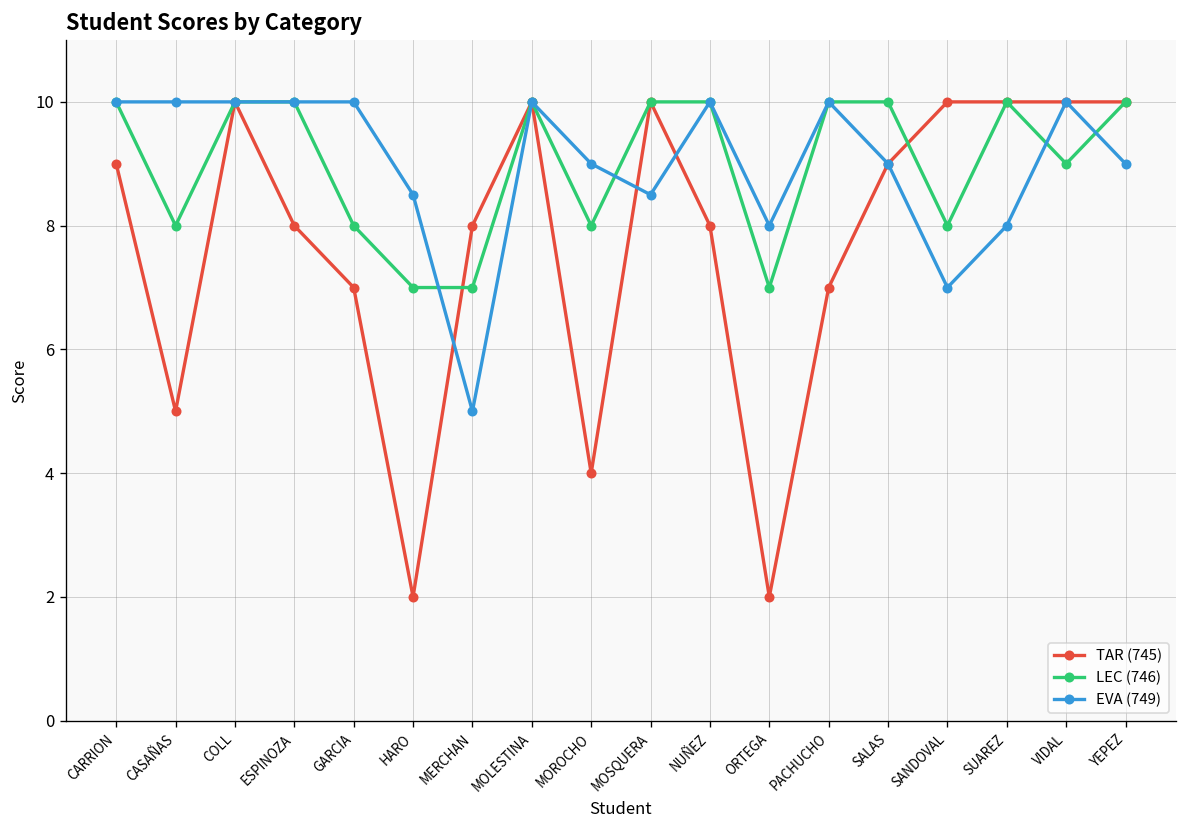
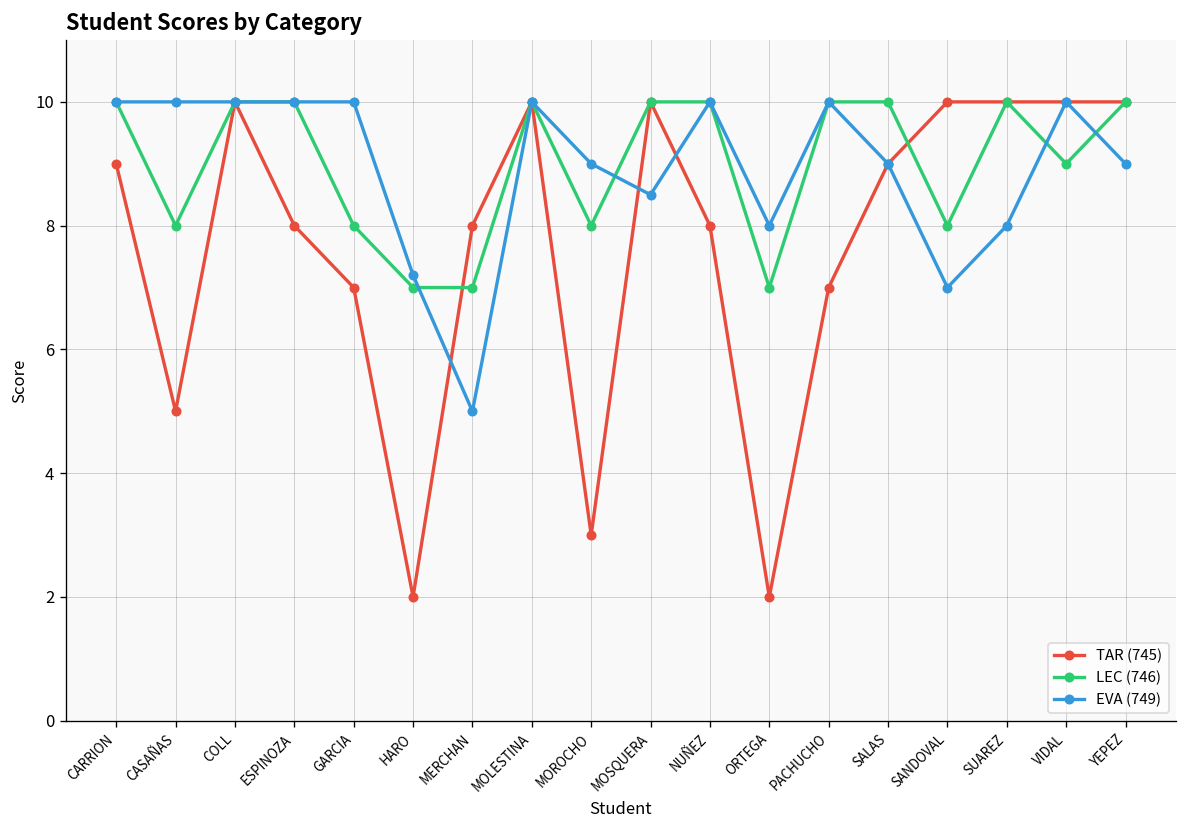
EVA (749), HARO: 8.5 -> 7.2
TAR (745), MOROCHO: 4 -> 3
